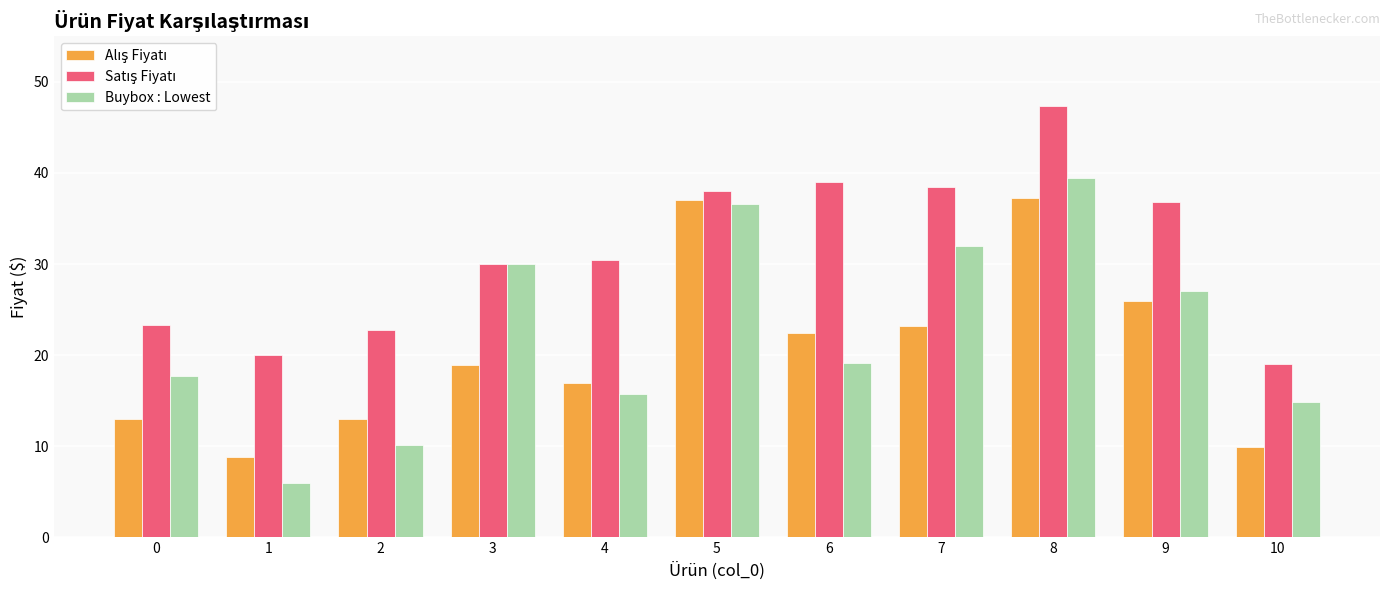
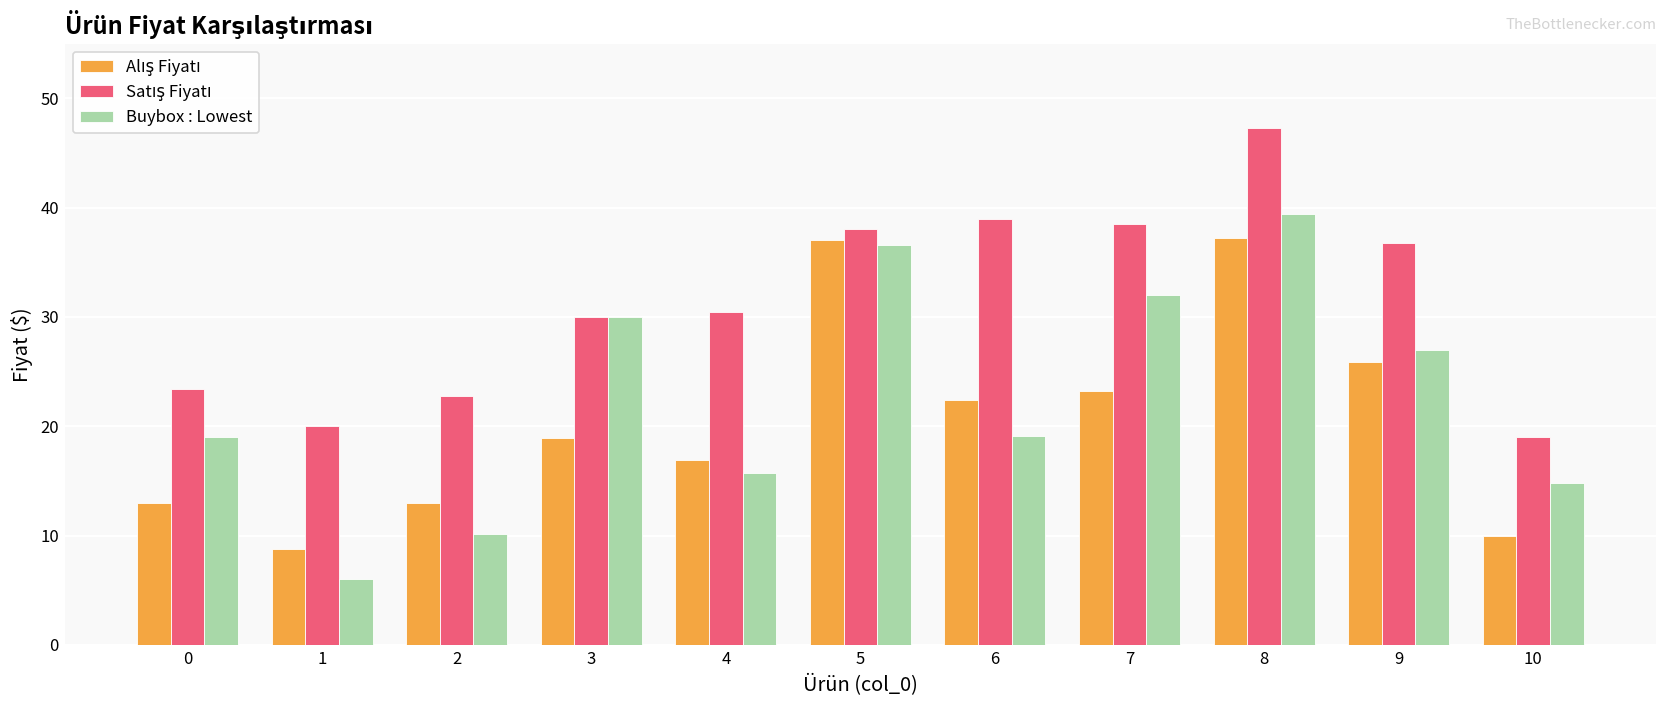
Buybox : Lowest, 0: 18 -> 19
